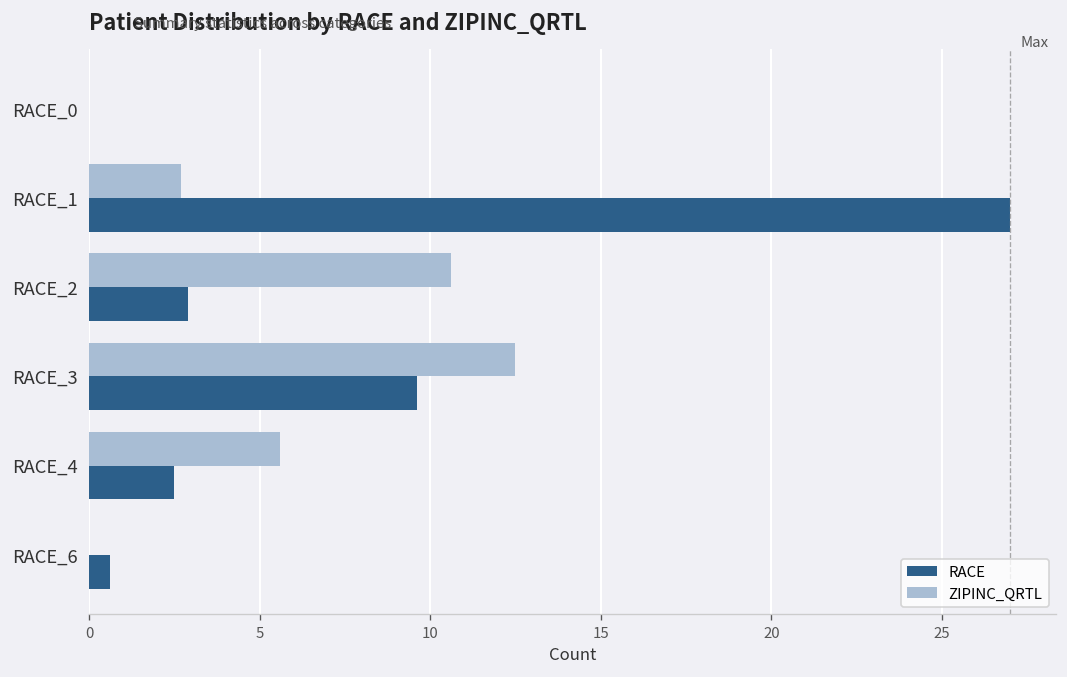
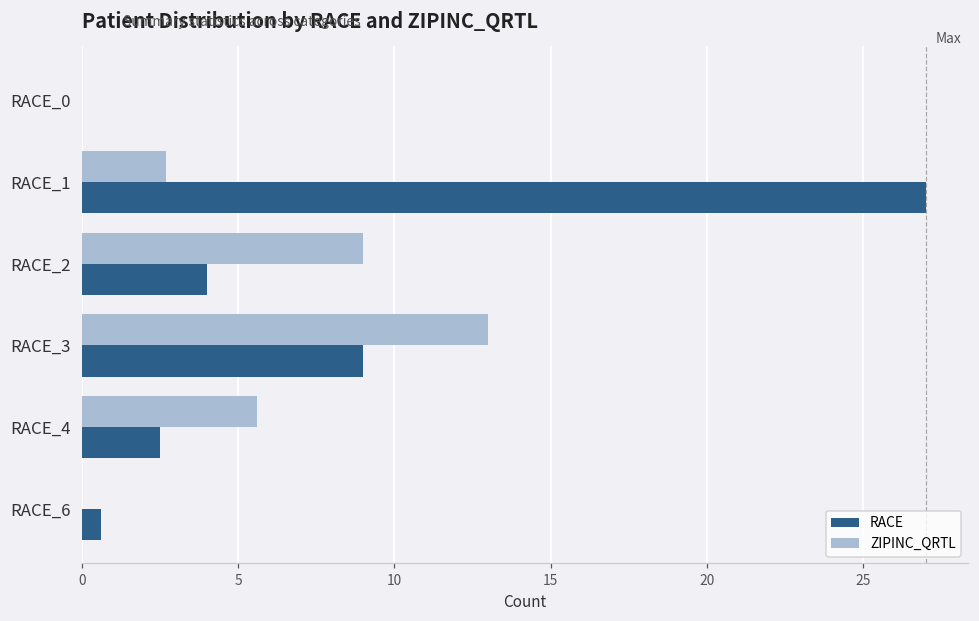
ZIPINC_QRTL, RACE_2: 10.6 -> 9.0
RACE, RACE_2: 2.9 -> 4.0
ZIPINC_QRTL, RACE_3: 12.5 -> 13.0
RACE, RACE_3: 9.6 -> 9.0
